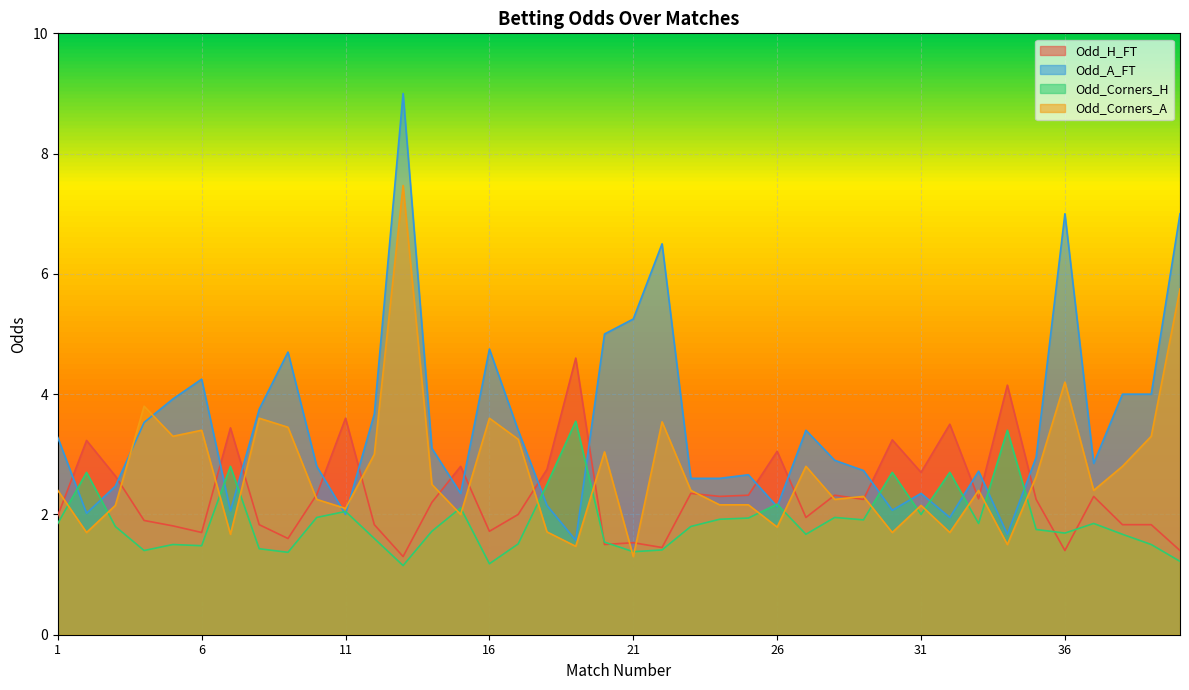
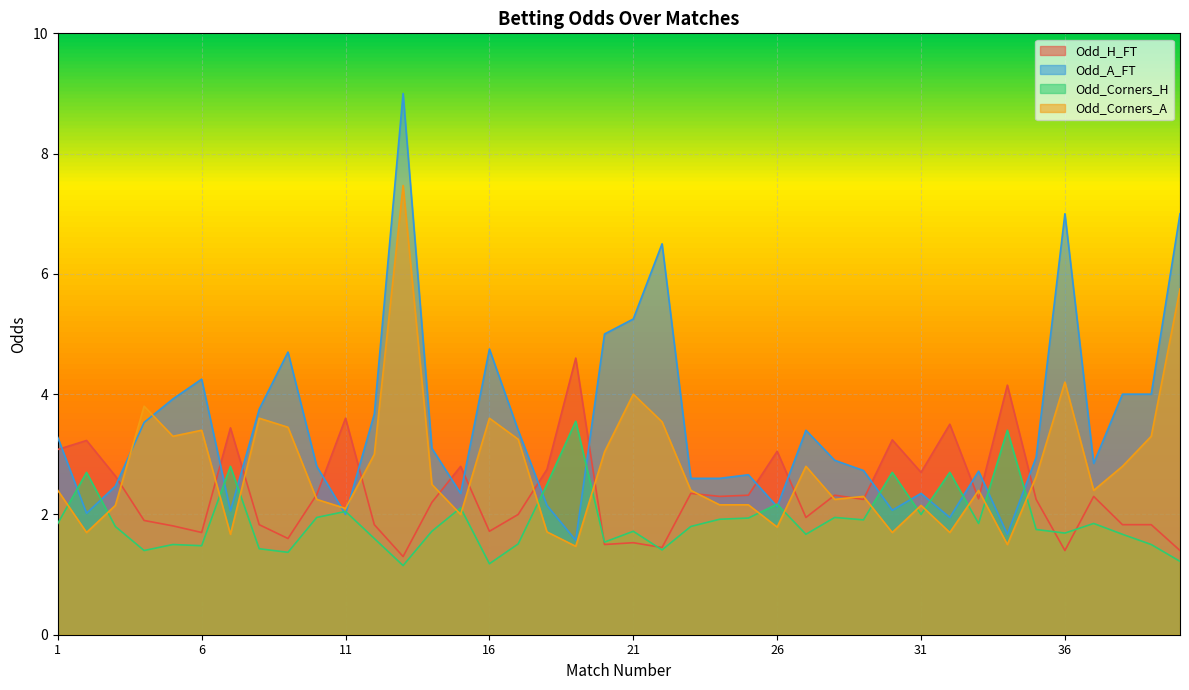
Odd_H_FT, 1: 2.0 -> 3.1
Odd_Corners_H, 21: 1.4 -> 1.7
Odd_Corners_A, 21: 1.3 -> 4.0
